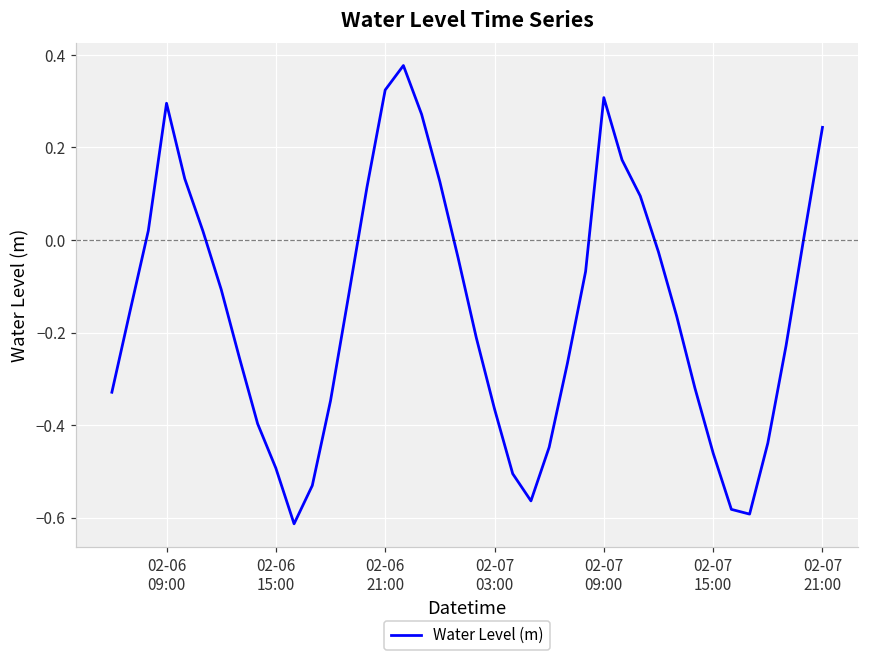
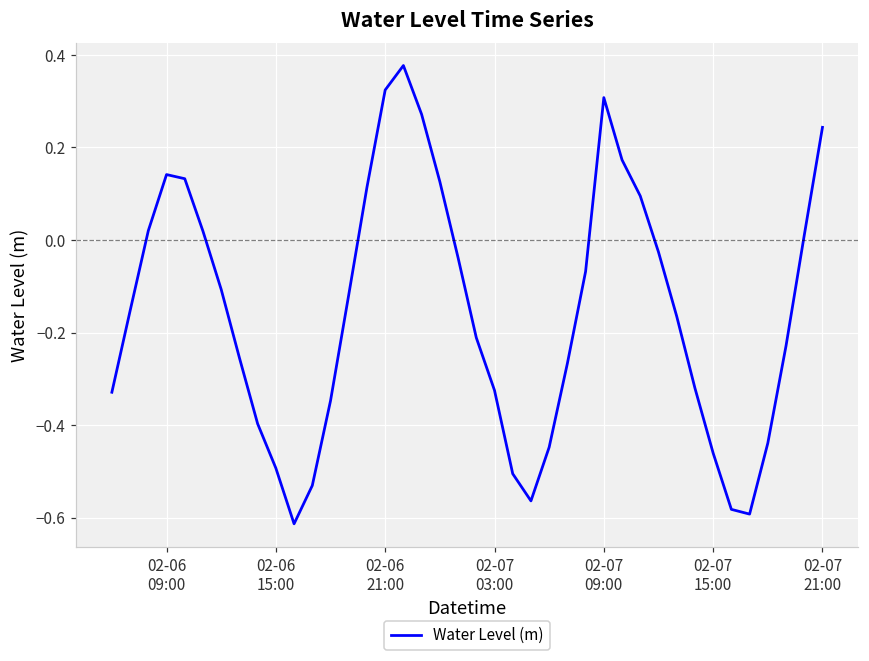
02-06 09:00: 0.30 -> 0.14
02-07 03:00: -0.36 -> -0.32
